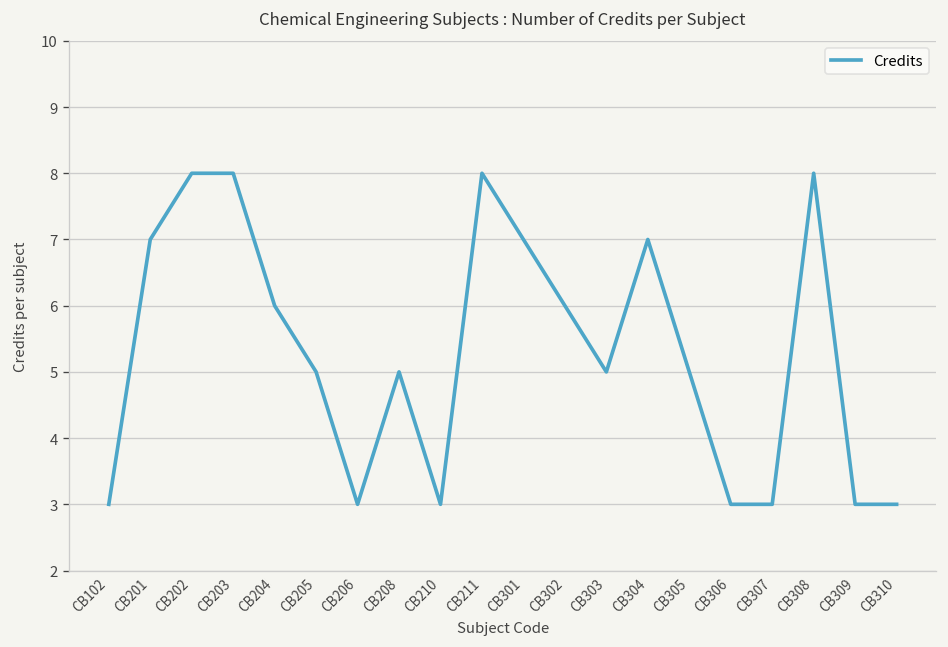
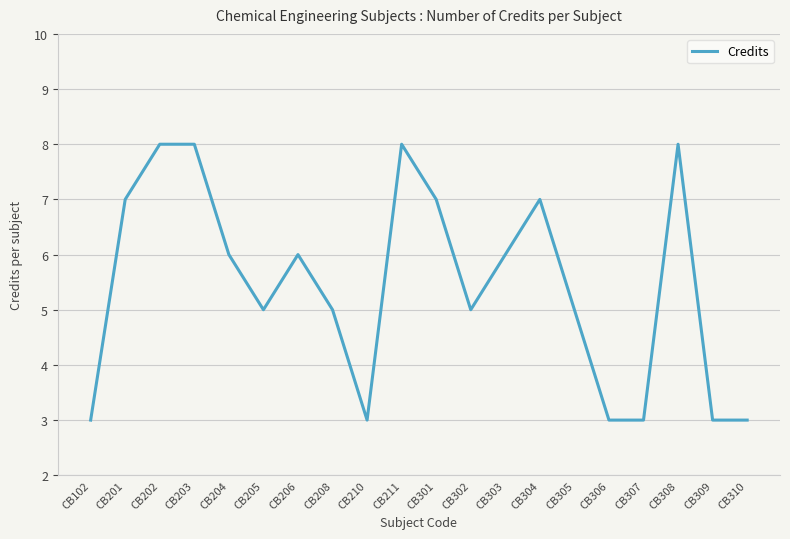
CB206: 3 -> 6
CB302: 6 -> 5
CB303: 5 -> 6
